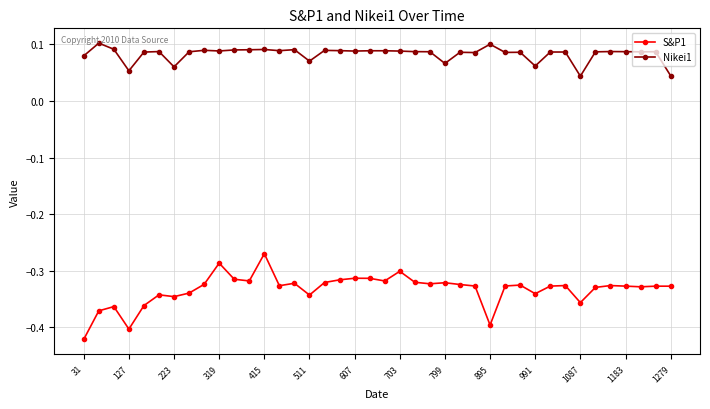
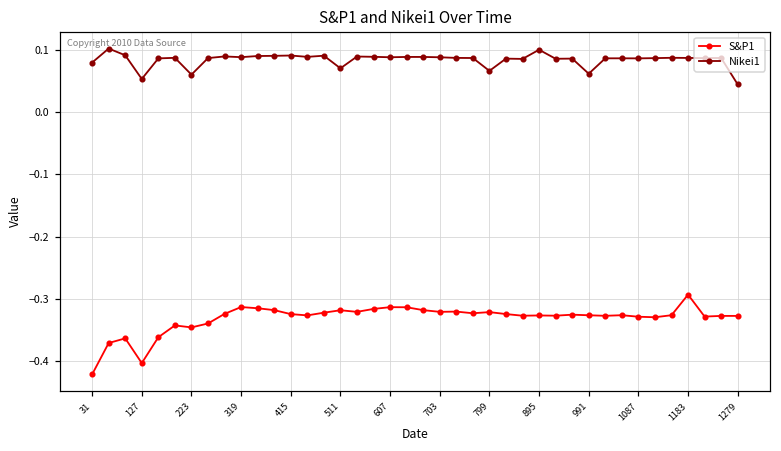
S&P1, 319: -0.29 -> -0.31
S&P1, 415: -0.27 -> -0.32
S&P1, 511: -0.34 -> -0.32
S&P1, 703: -0.30 -> -0.32
S&P1, 895: -0.40 -> -0.33
S&P1, 991: -0.34 -> -0.33
S&P1, 1087: -0.36 -> -0.33
Nikei1, 1087: 0.04 -> 0.09
S&P1, 1183: -0.33 -> -0.29
